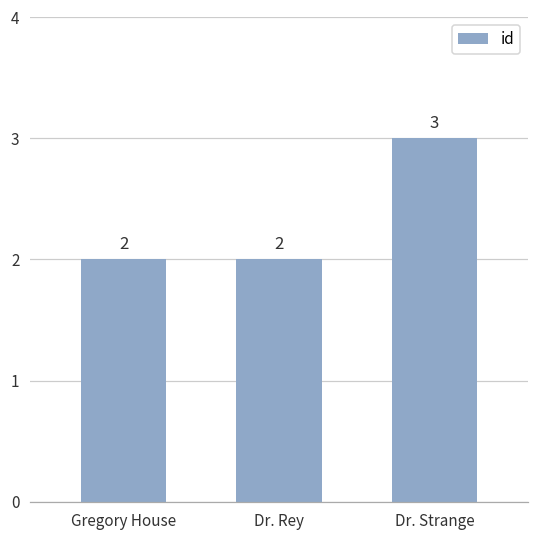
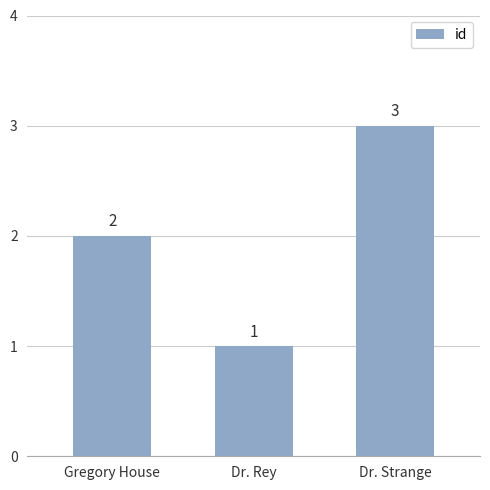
Dr. Rey: 2 -> 1
